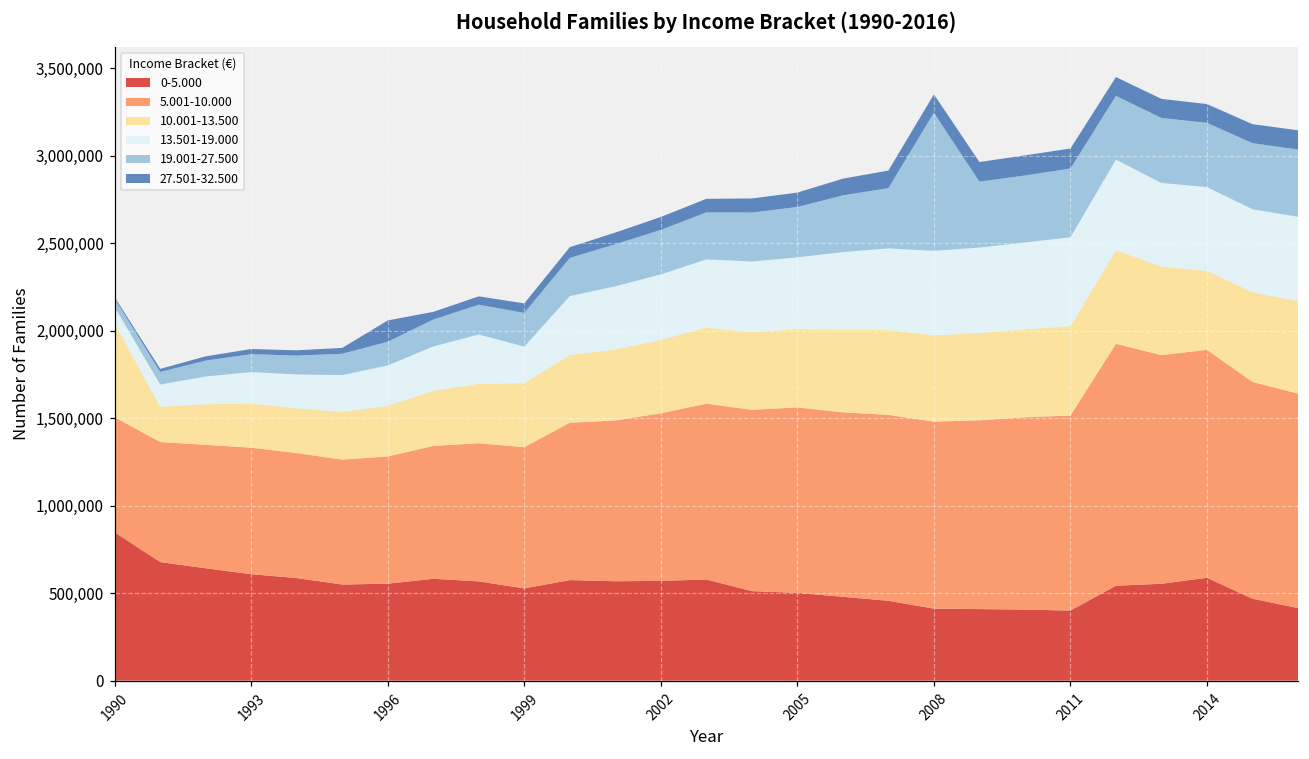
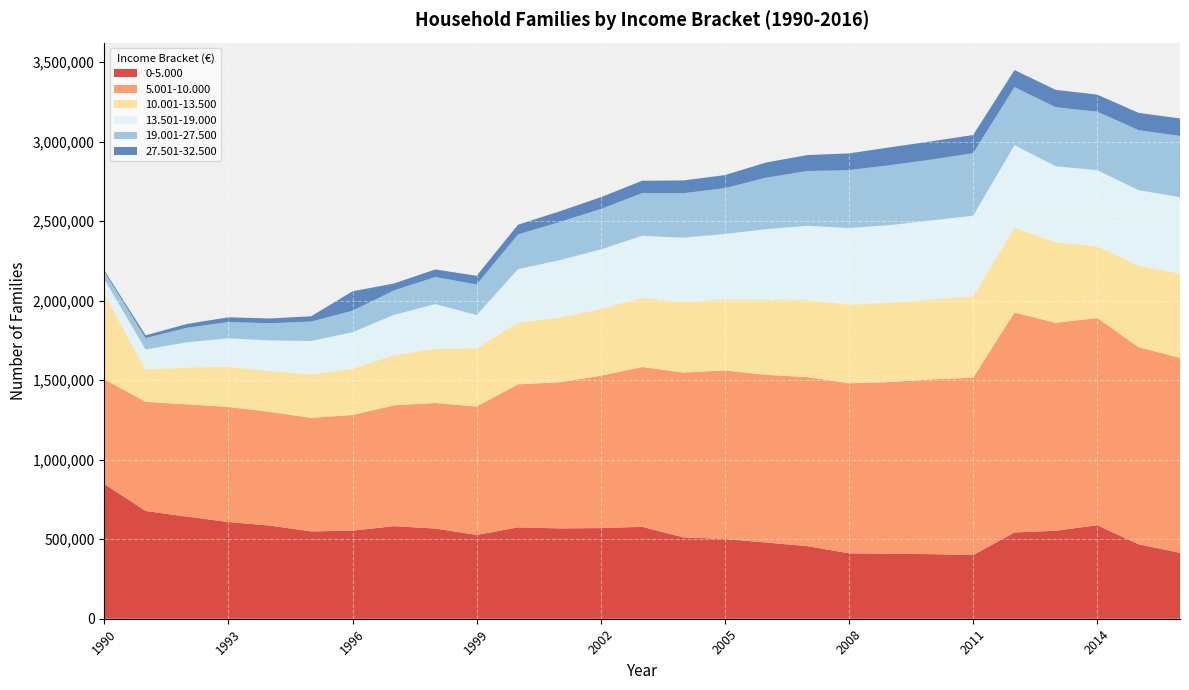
19.001-27.500, 2008: 790,000 -> 360,000
